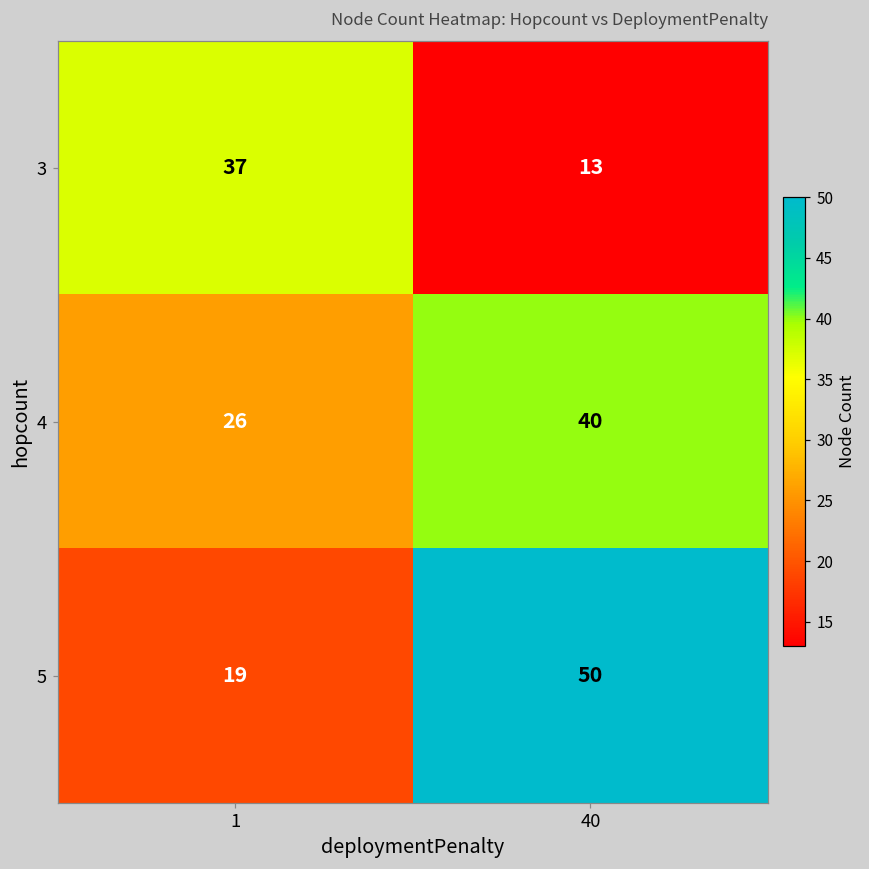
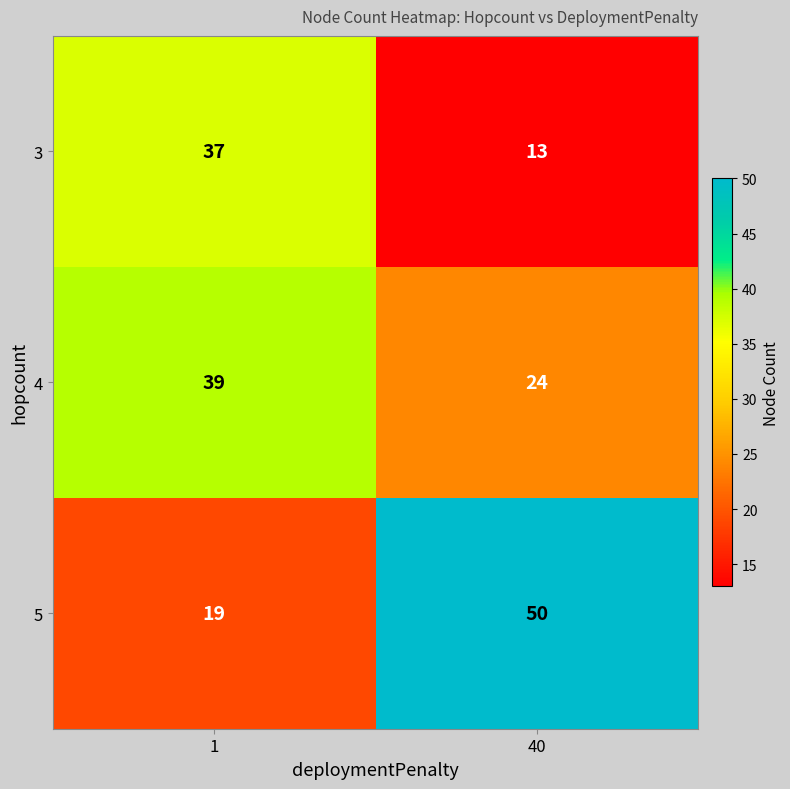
4, 1: 26 -> 39
4, 40: 40 -> 24
